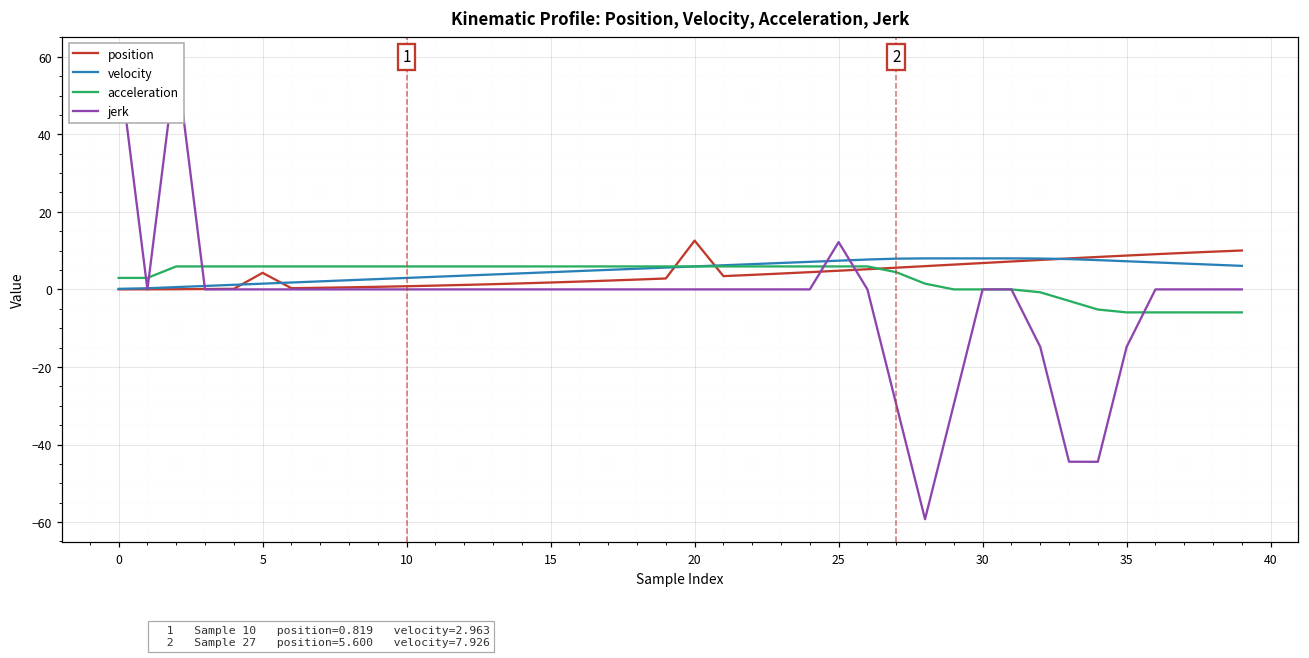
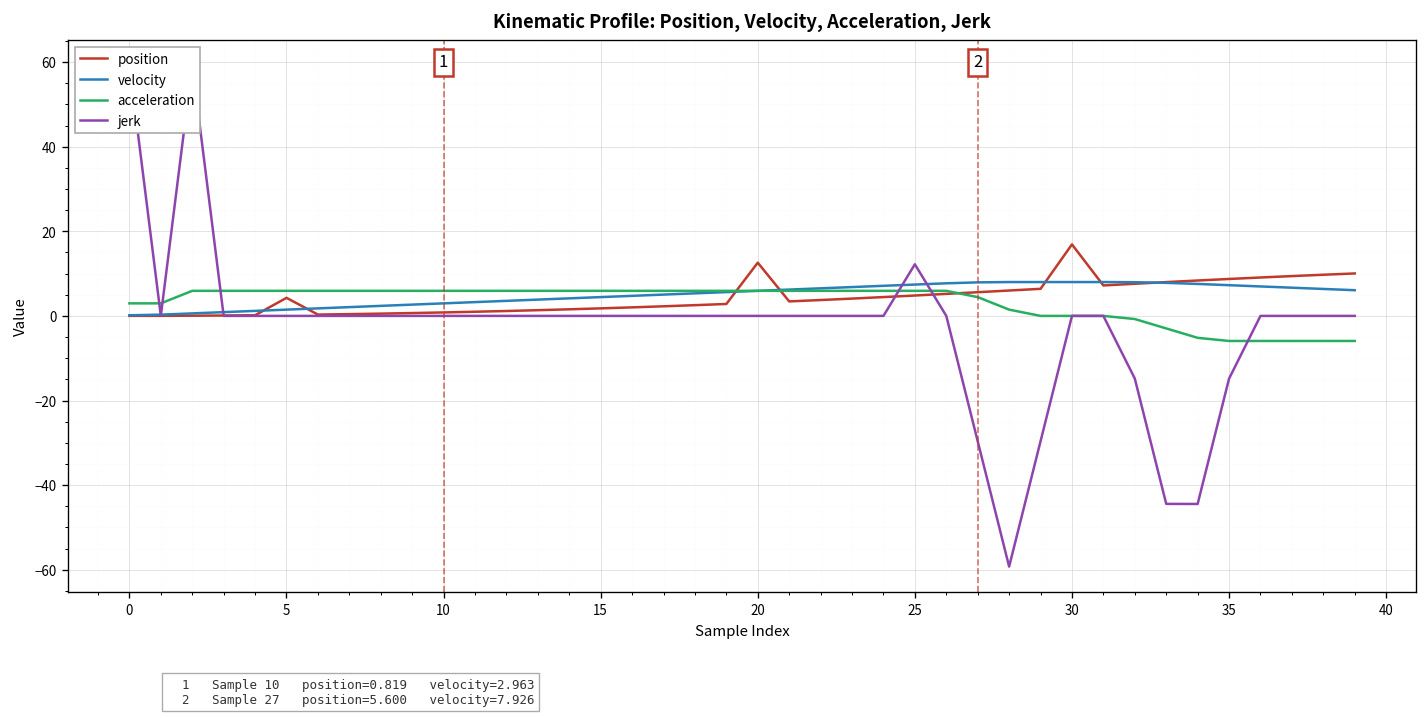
position, 30: 7 -> 17
